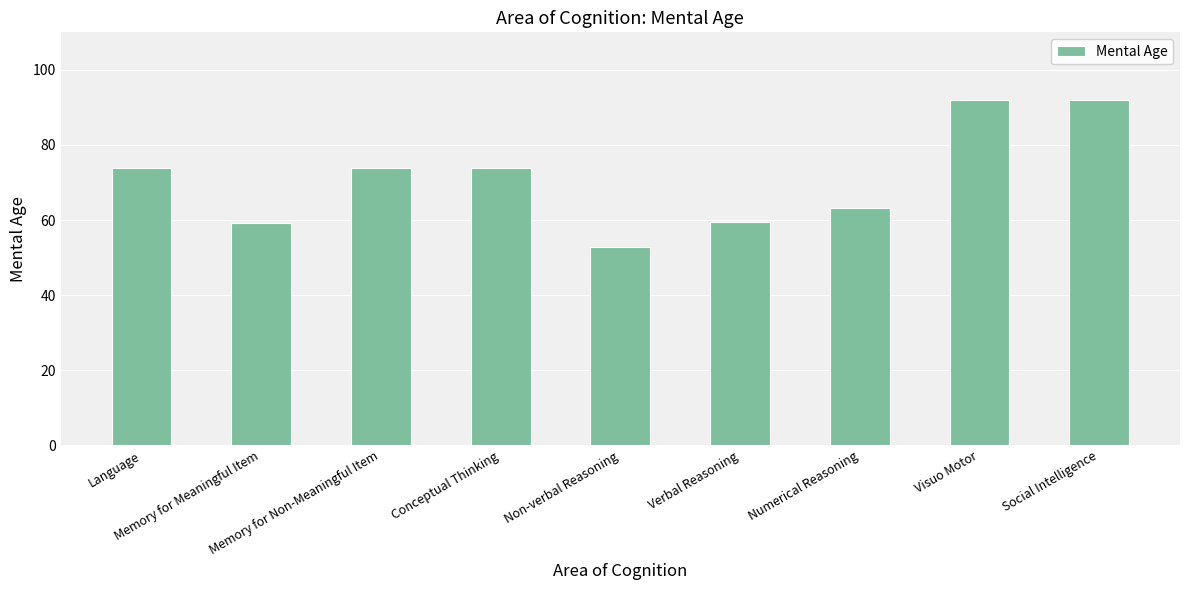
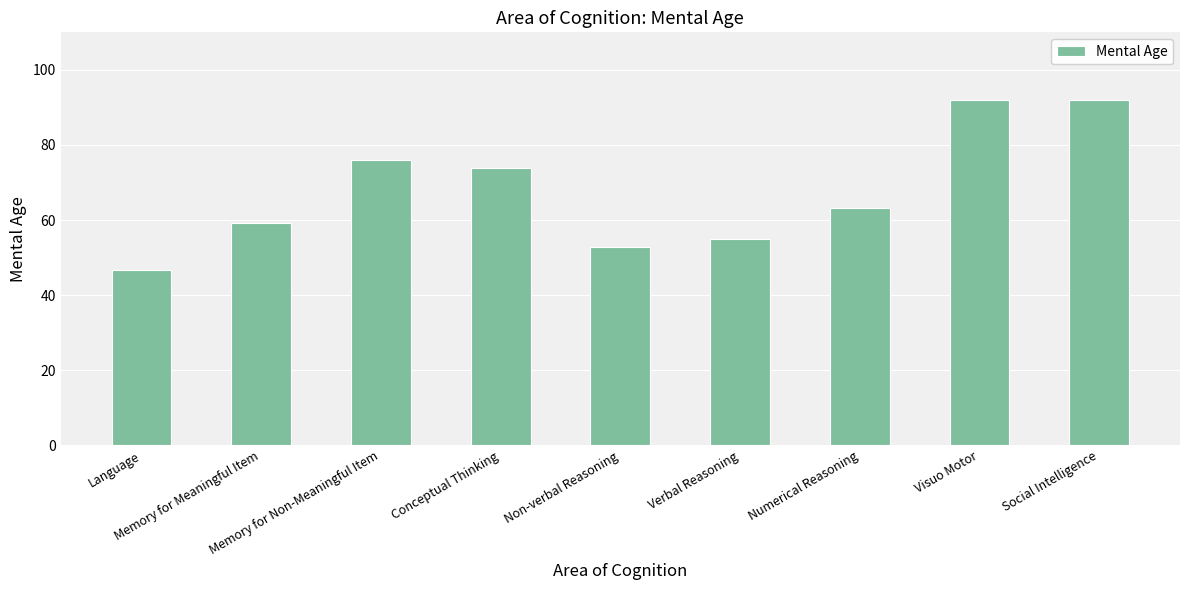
Language: 74 -> 47
Memory for Non-Meaningful Item: 74 -> 76
Verbal Reasoning: 60 -> 55
